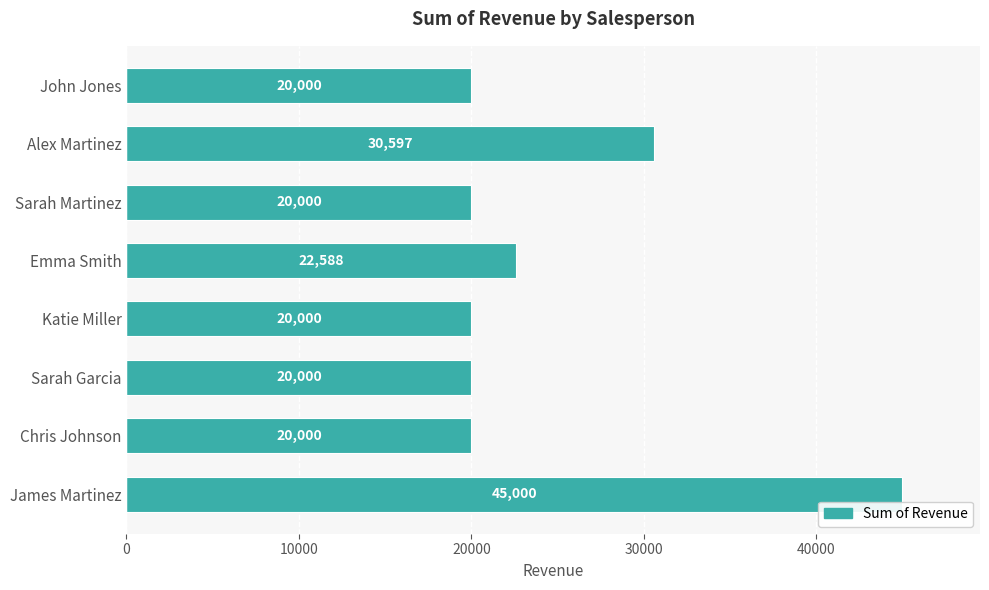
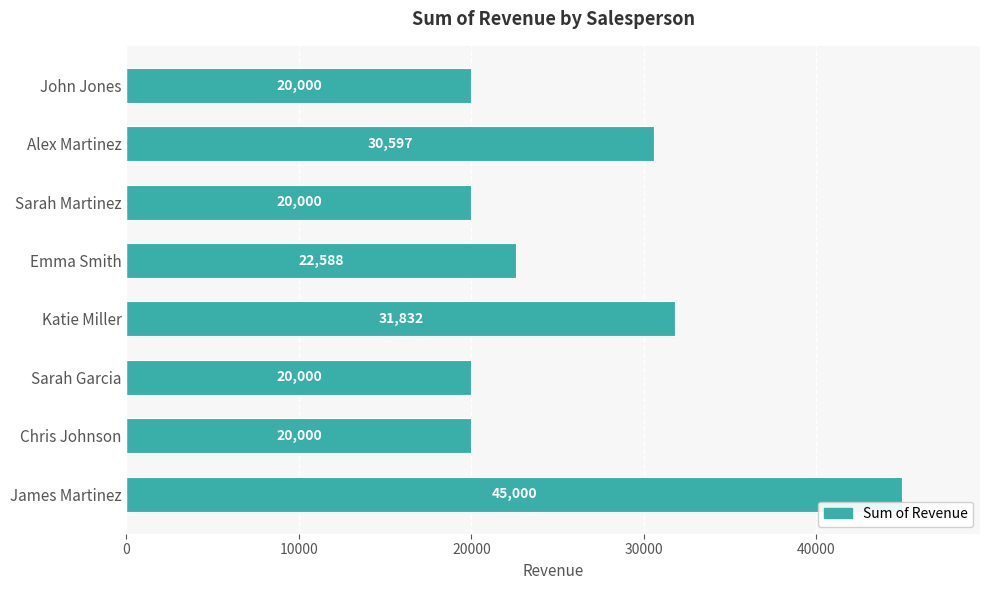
Katie Miller: 20,000 -> 31,832
